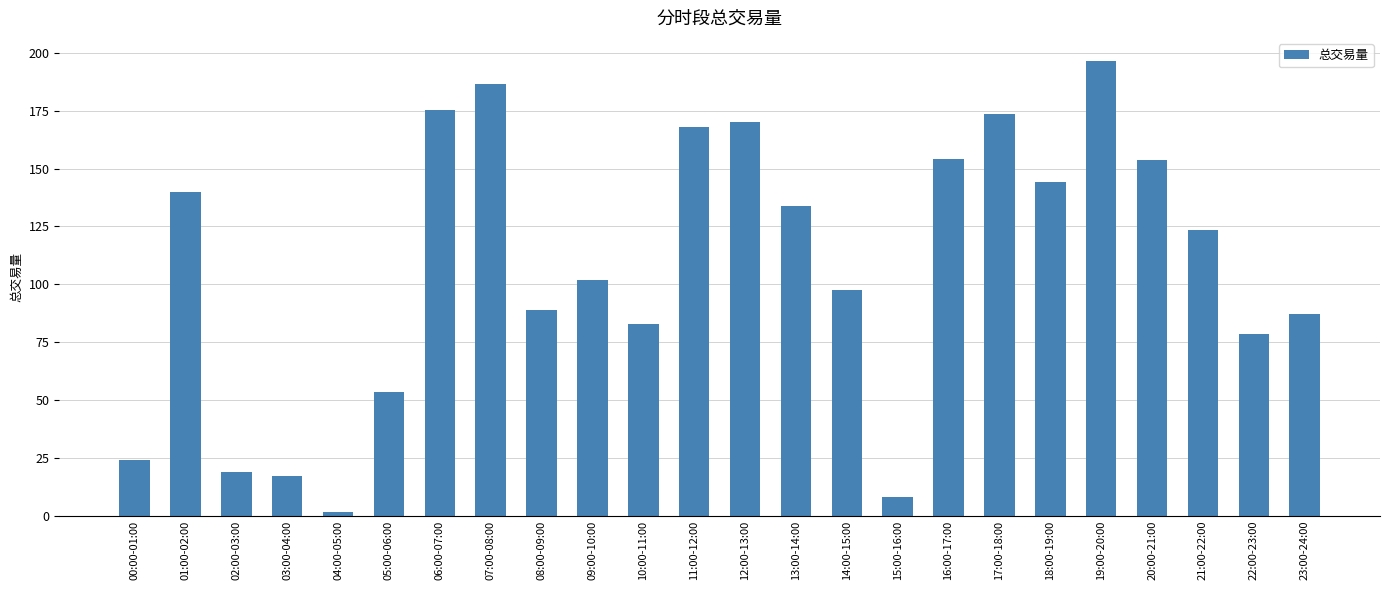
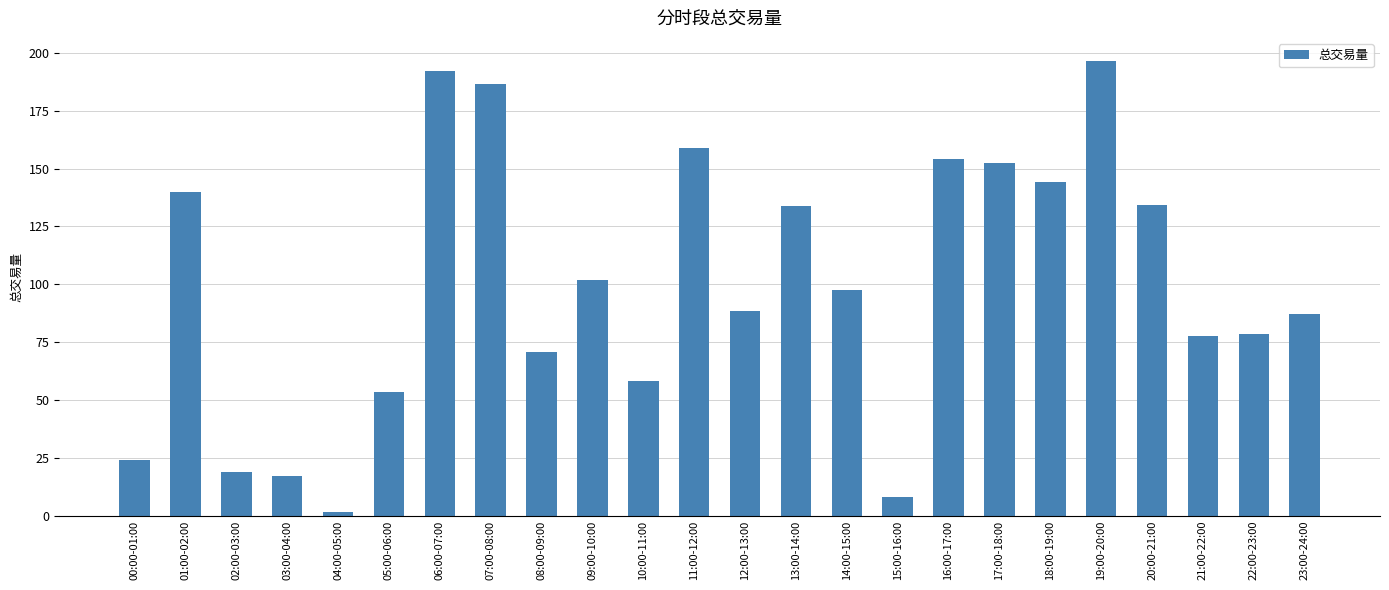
06:00-07:00: 175 -> 192
08:00-09:00: 89 -> 71
10:00-11:00: 83 -> 58
11:00-12:00: 168 -> 159
12:00-13:00: 170 -> 88
17:00-18:00: 174 -> 153
20:00-21:00: 154 -> 134
21:00-22:00: 124 -> 78
